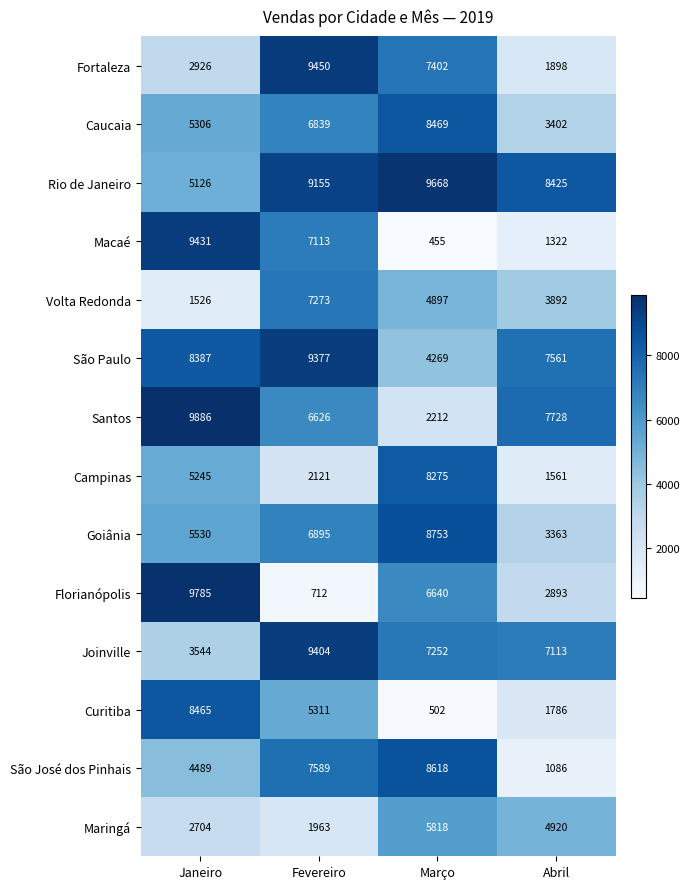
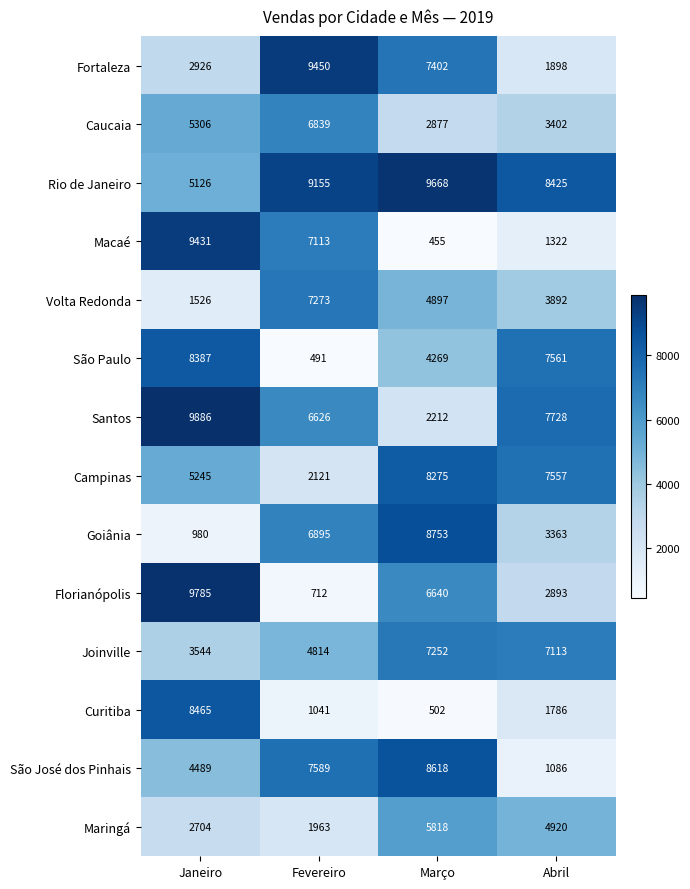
Caucaia, Março: 8469 -> 2877
São Paulo, Fevereiro: 9377 -> 491
Campinas, Abril: 1561 -> 7557
Goiânia, Janeiro: 5530 -> 980
Joinville, Fevereiro: 9404 -> 4814
Curitiba, Fevereiro: 5311 -> 1041
